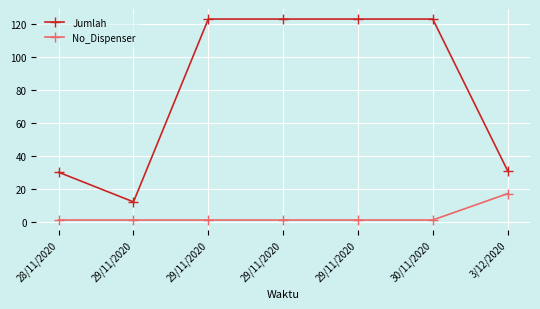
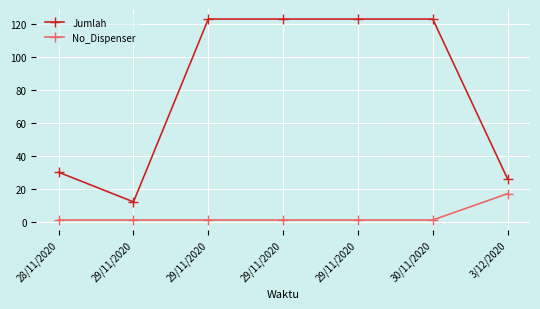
Jumlah, 3/12/2020: 31 -> 26
